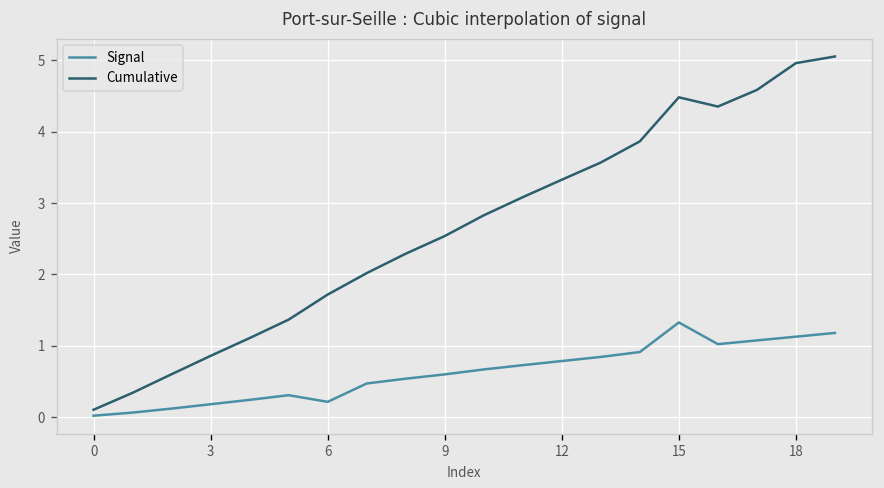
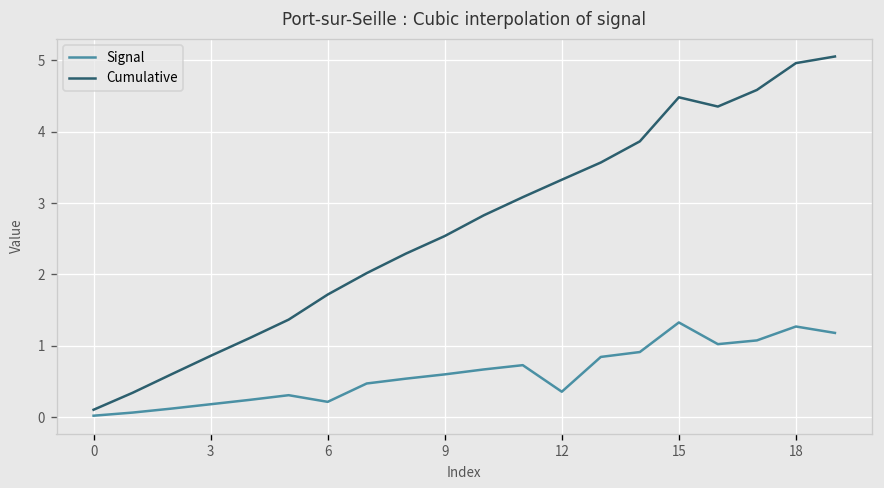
Signal, 12: 0.8 -> 0.4
Signal, 18: 1.1 -> 1.3
